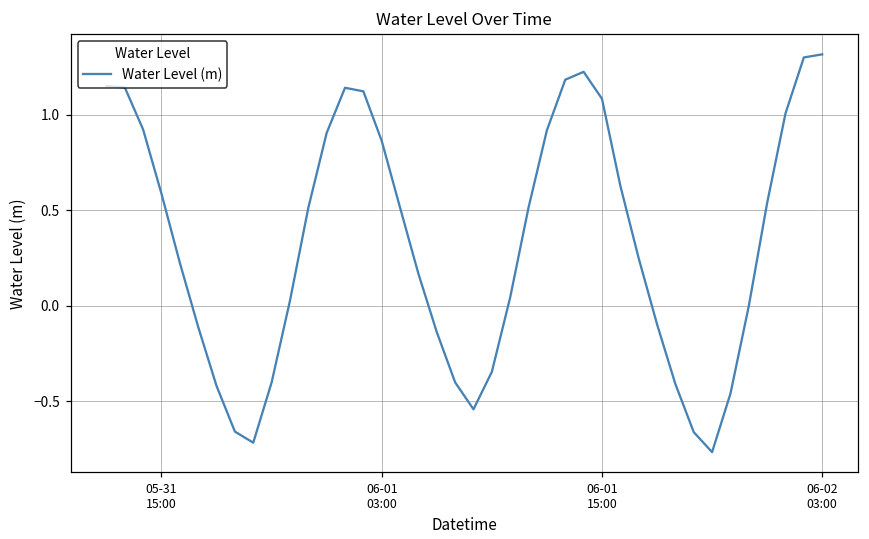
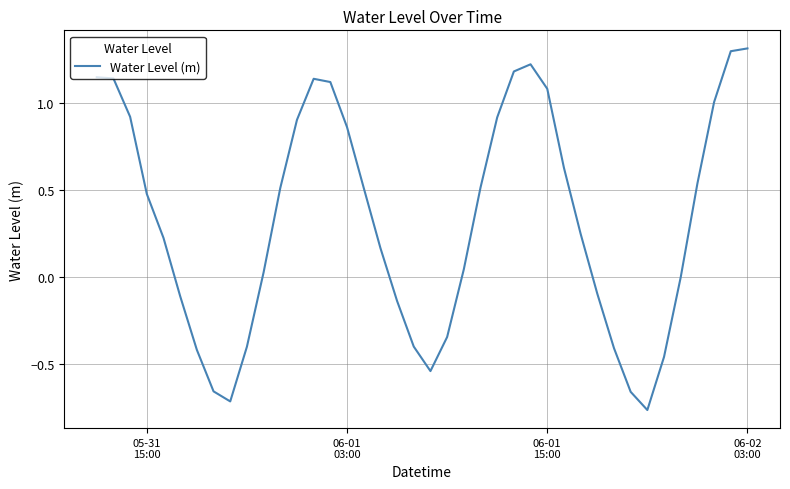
05-31 15:00: 0.59 -> 0.48
